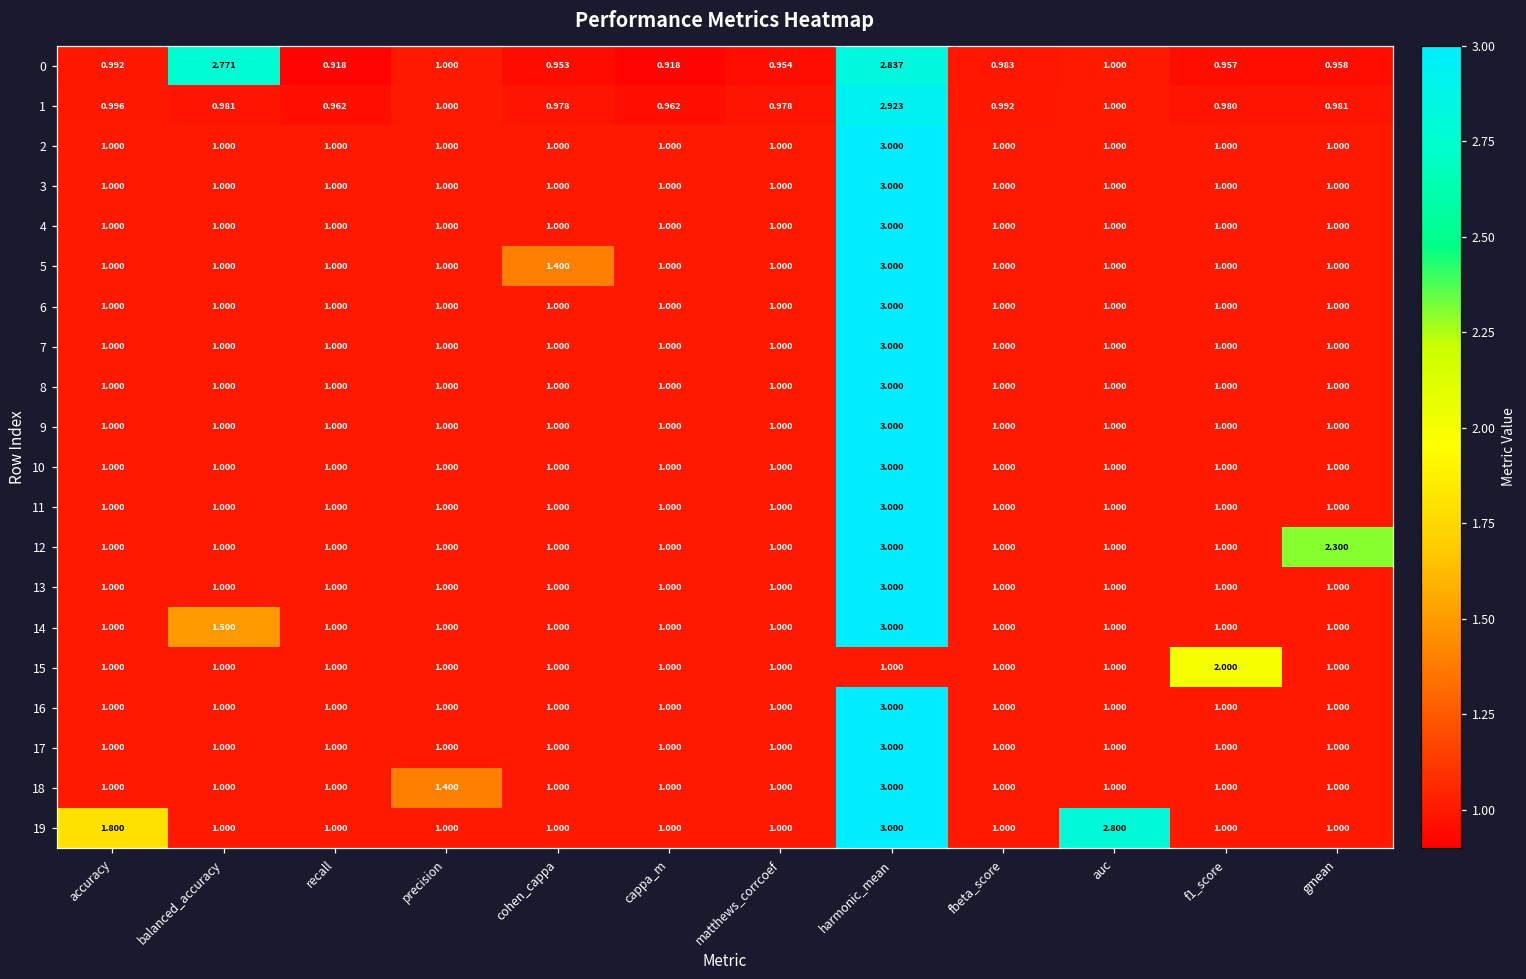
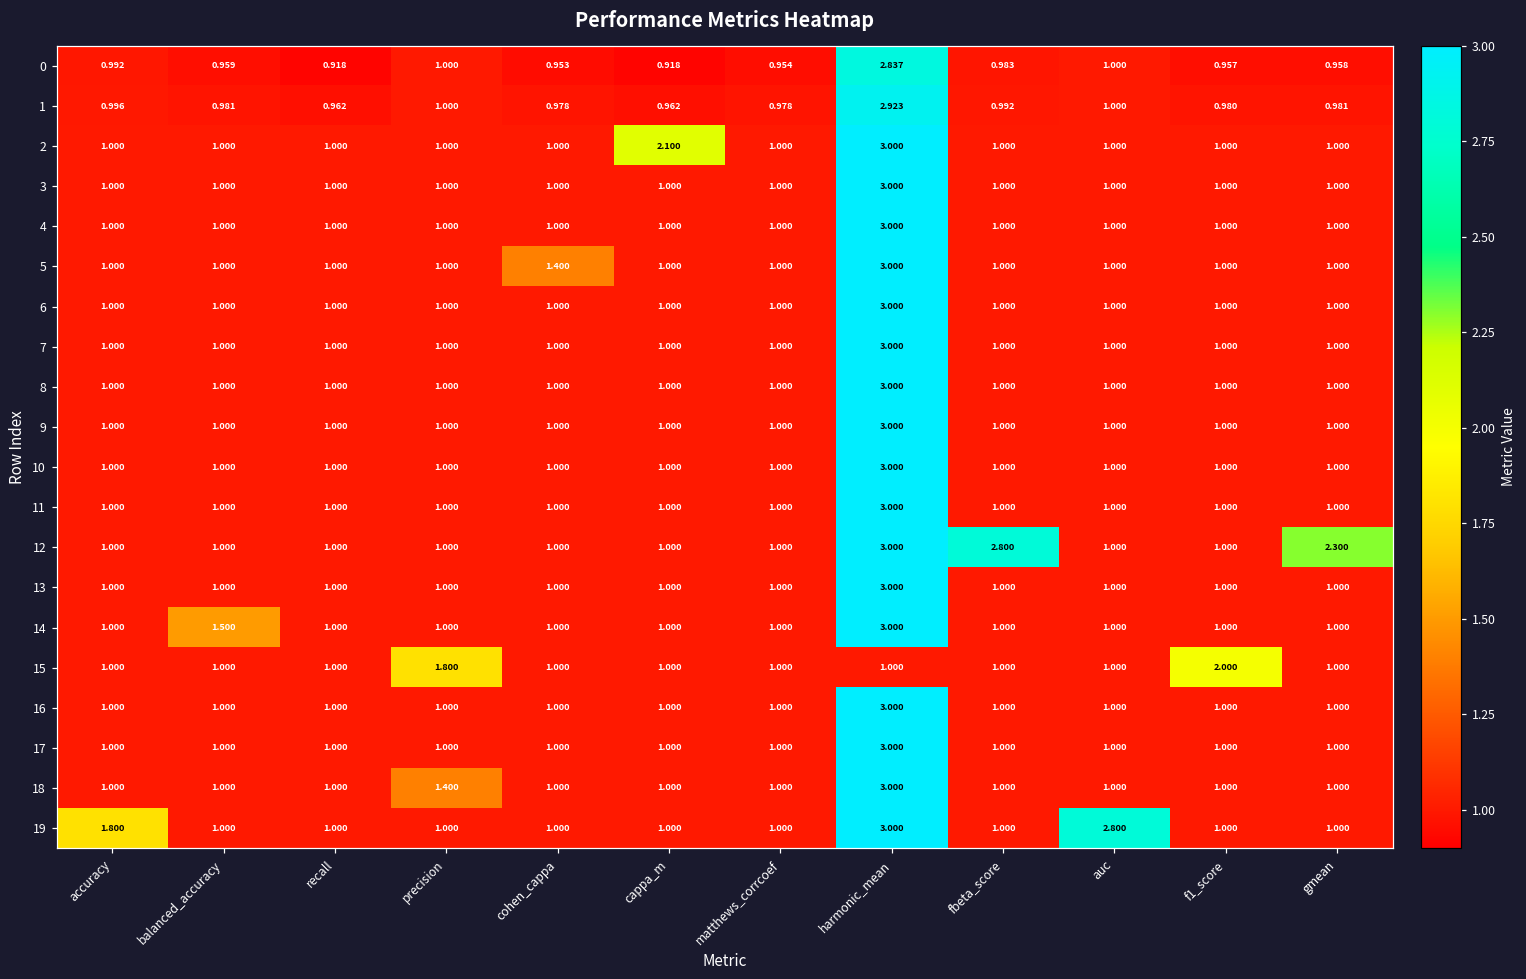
0, balanced_accuracy: 2.771 -> 0.959
2, cappa_m: 1.000 -> 2.100
12, fbeta_score: 1.000 -> 2.800
15, precision: 1.000 -> 1.800
